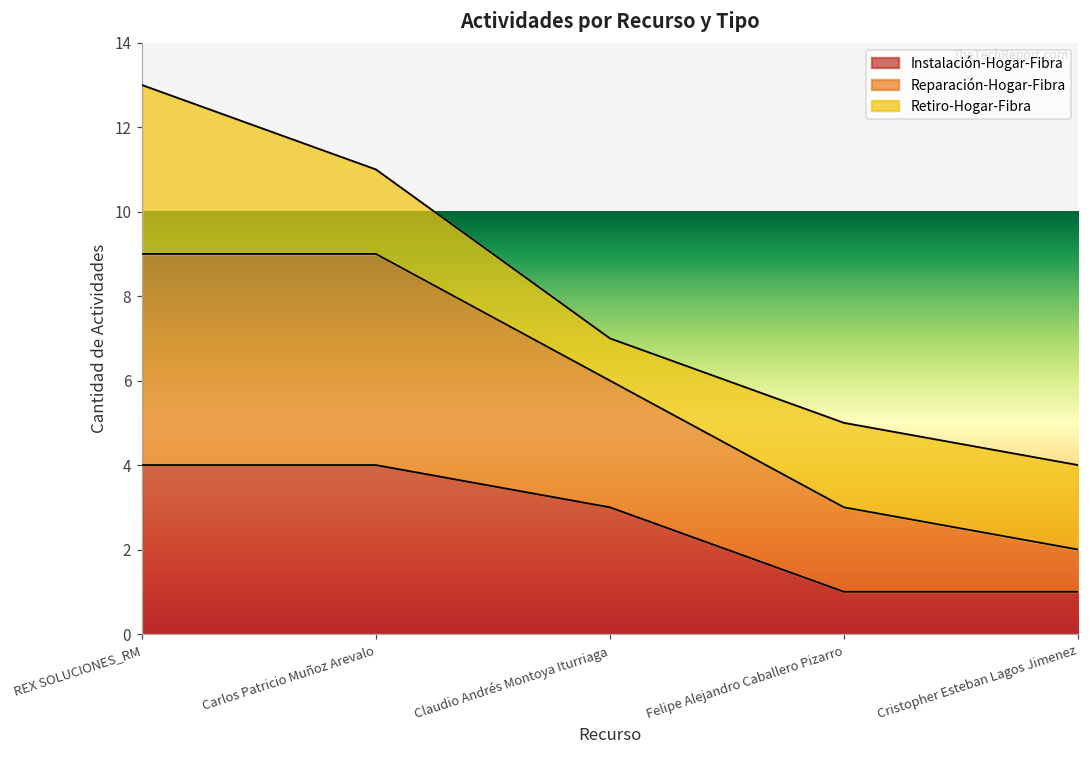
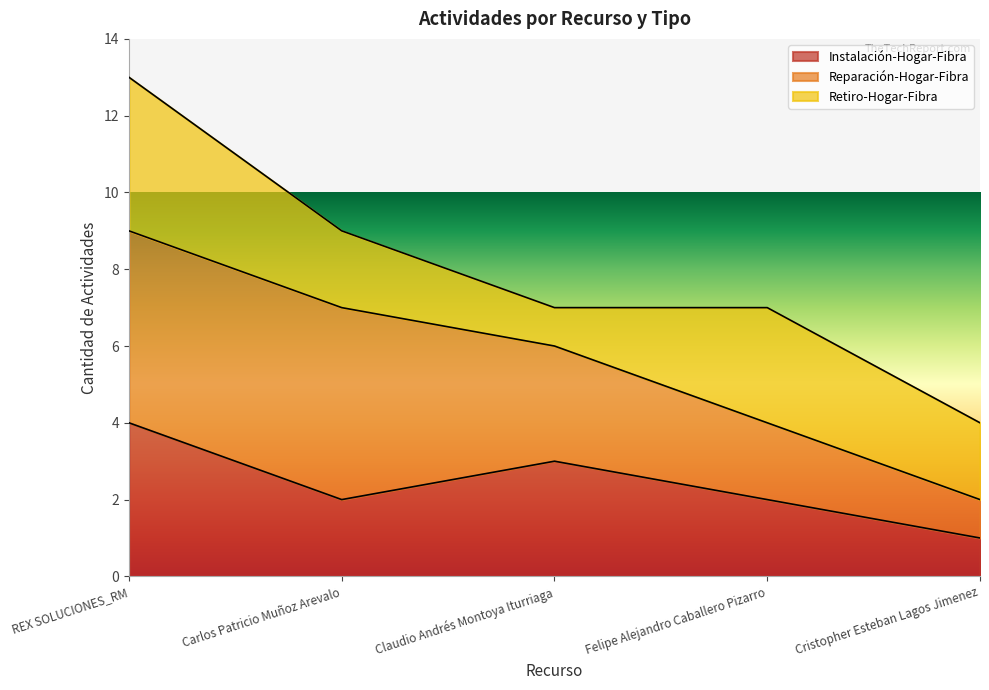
Instalación-Hogar-Fibra, Carlos Patricio Muñoz Arevalo: 4 -> 2
Instalación-Hogar-Fibra, Felipe Alejandro Caballero Pizarro: 1 -> 2
Retiro-Hogar-Fibra, Felipe Alejandro Caballero Pizarro: 2 -> 3
